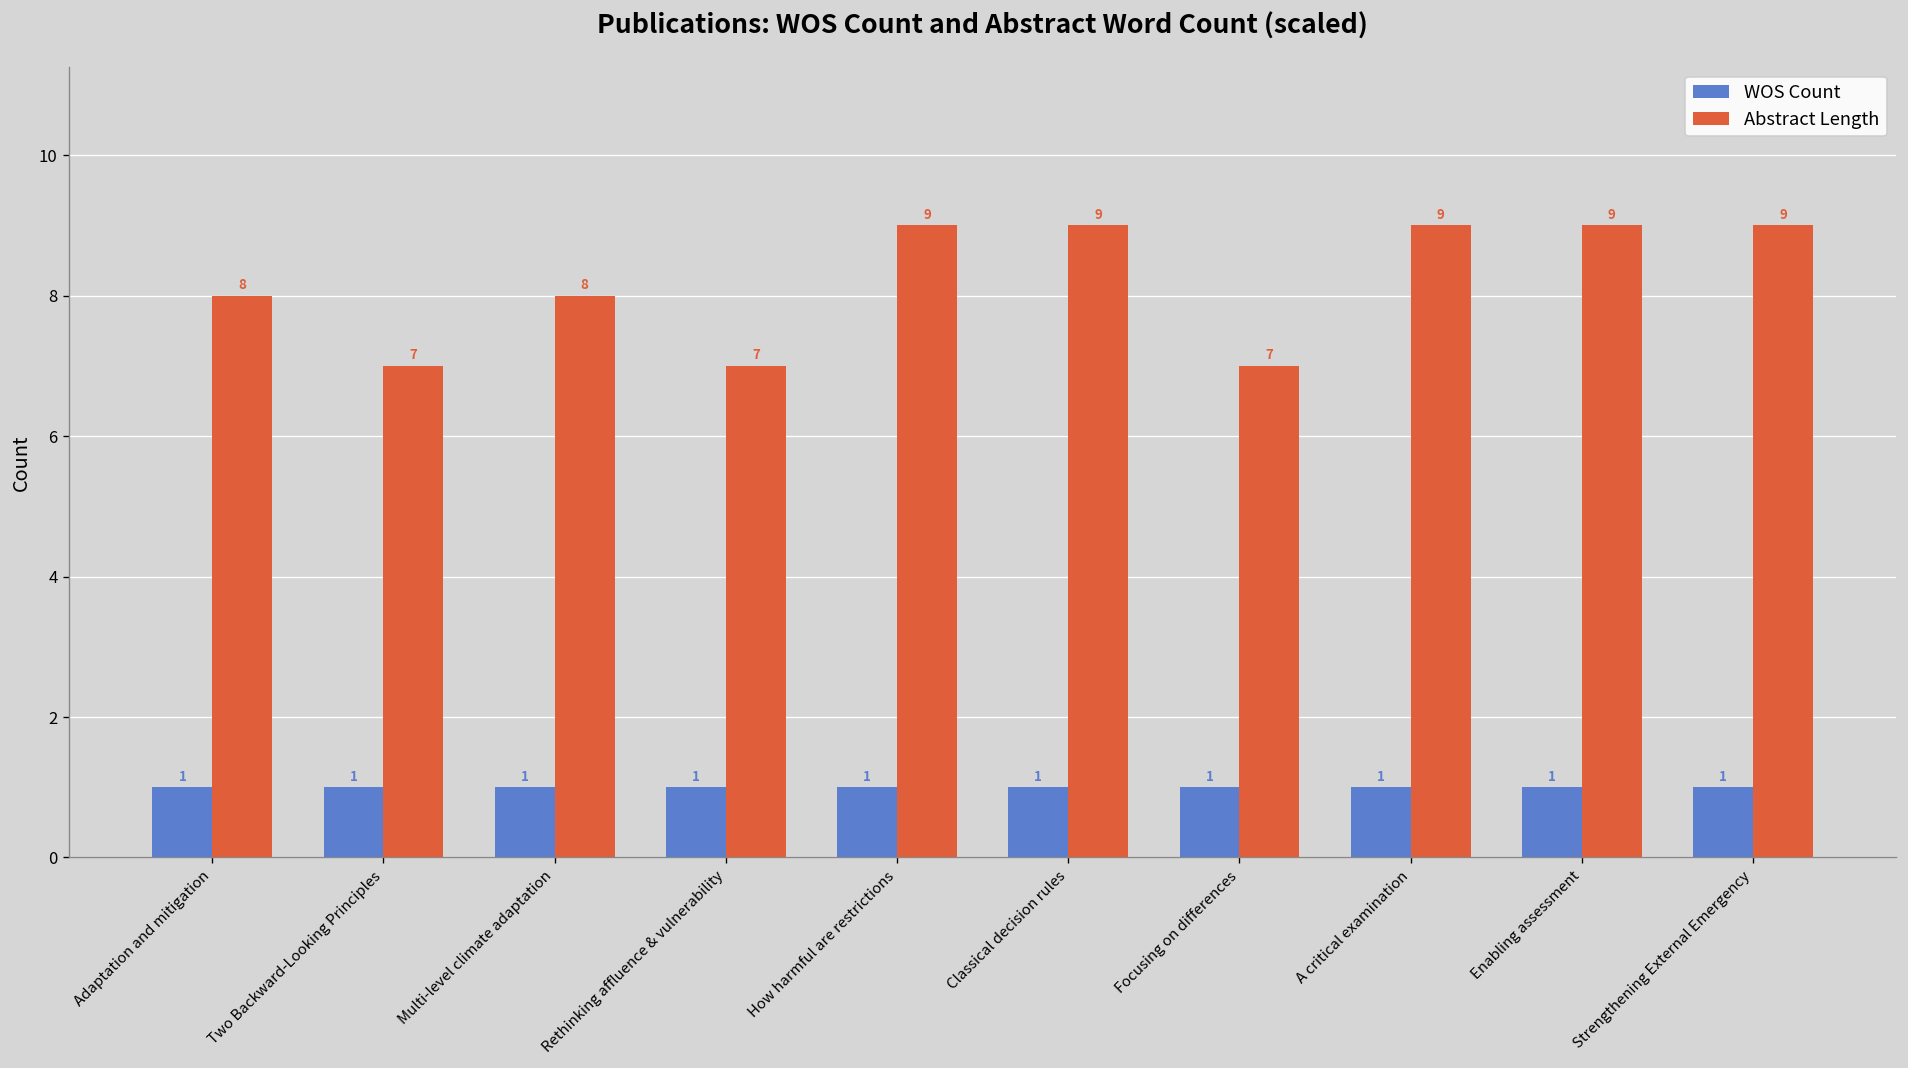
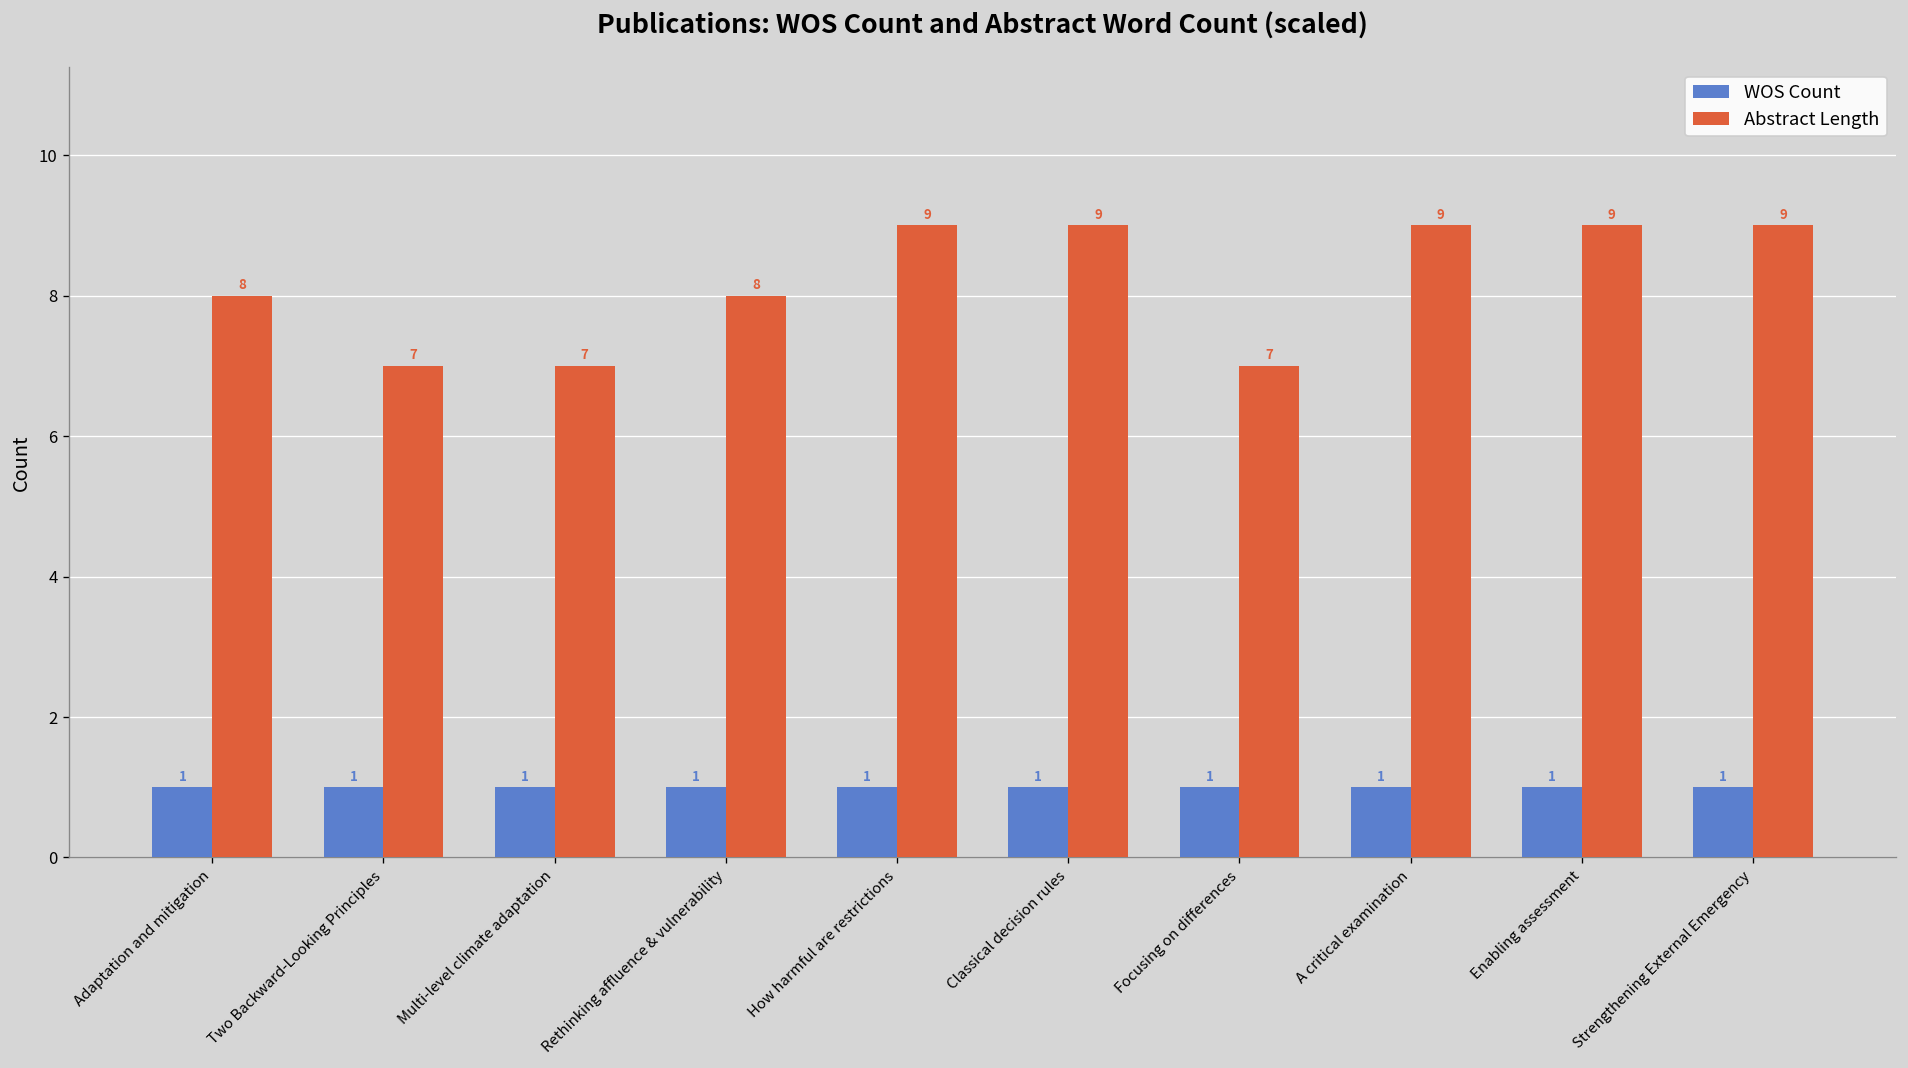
Abstract Length, Multi-level climate adaptation: 8 -> 7
Abstract Length, Rethinking affluence & vulnerability: 7 -> 8
